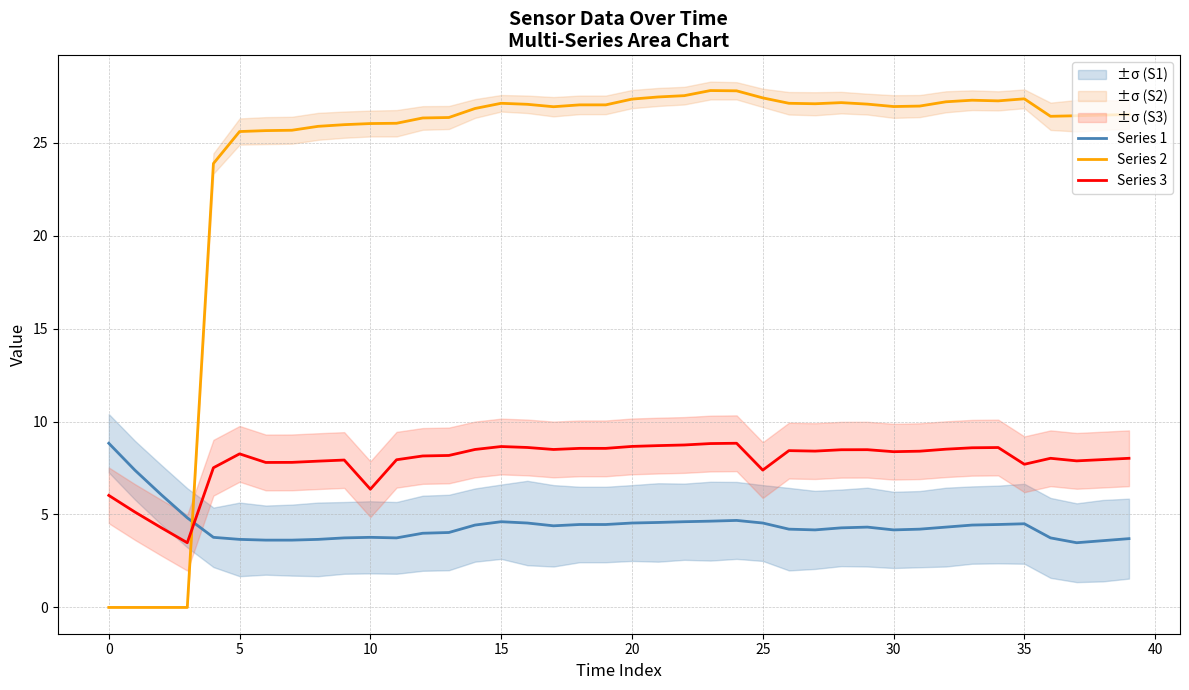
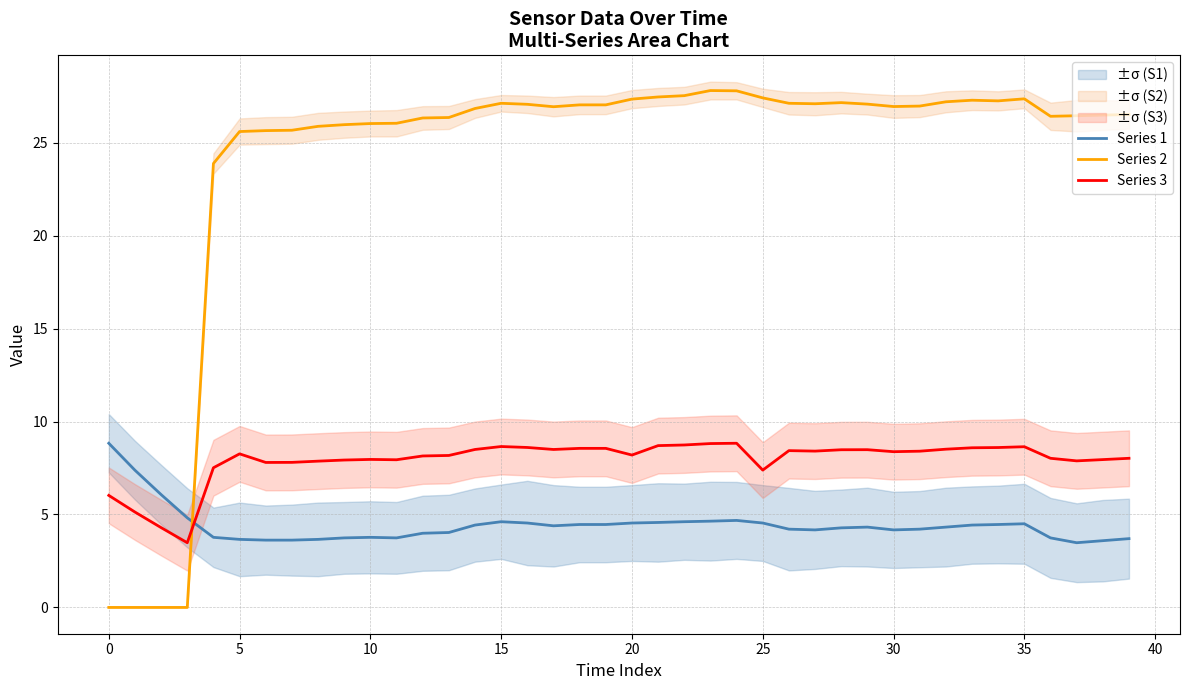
Series 3, 10: 6.4 -> 8.0
Series 3, 20: 8.7 -> 8.2
Series 3, 35: 7.7 -> 8.6
